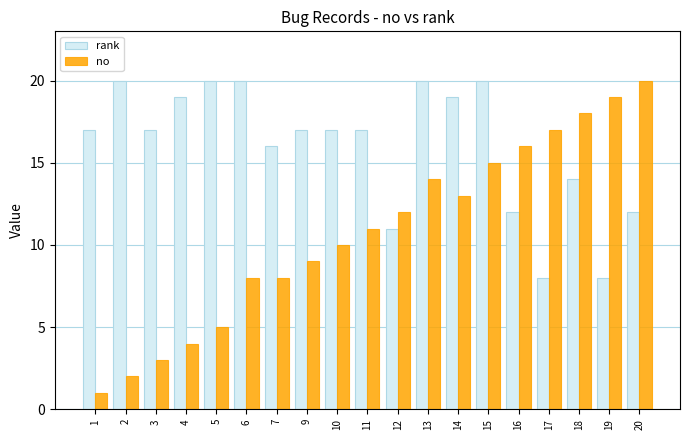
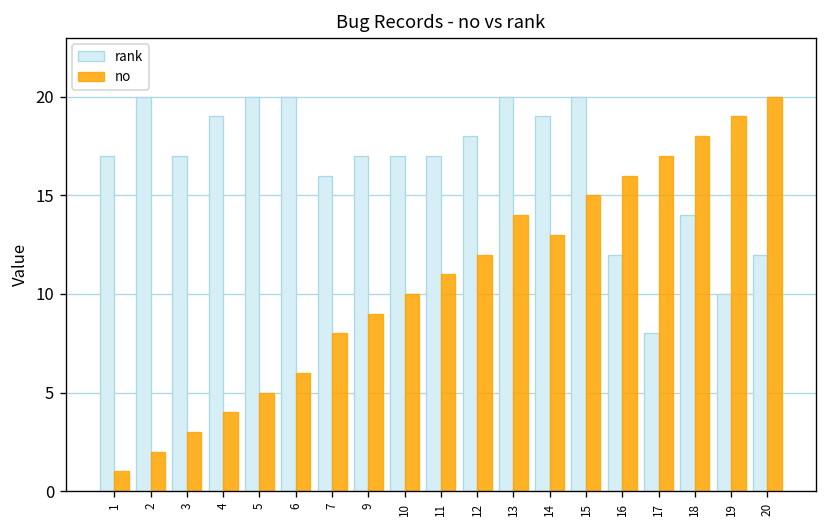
no, 6: 8 -> 6
rank, 12: 11 -> 18
rank, 19: 8 -> 10
